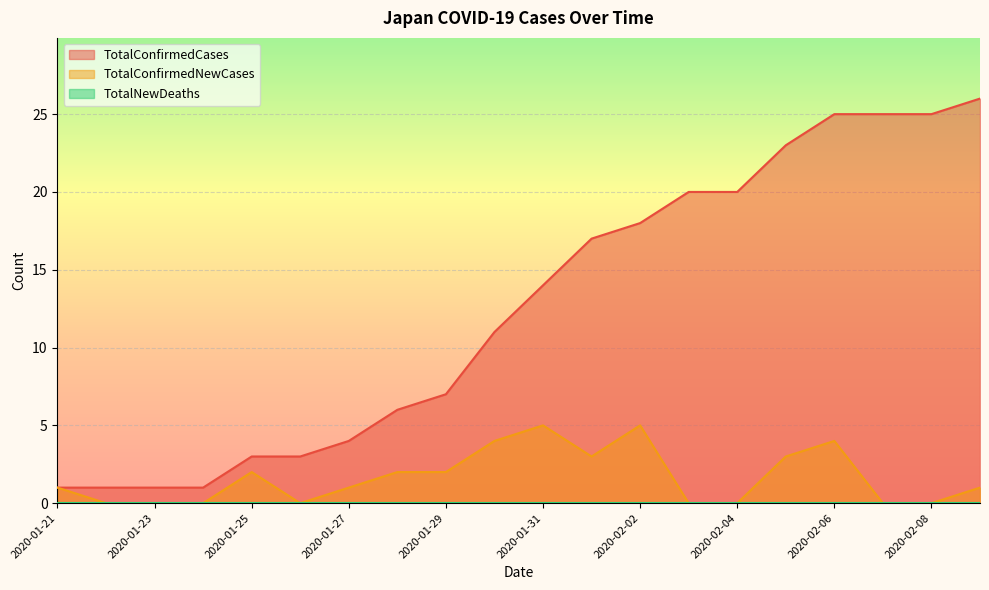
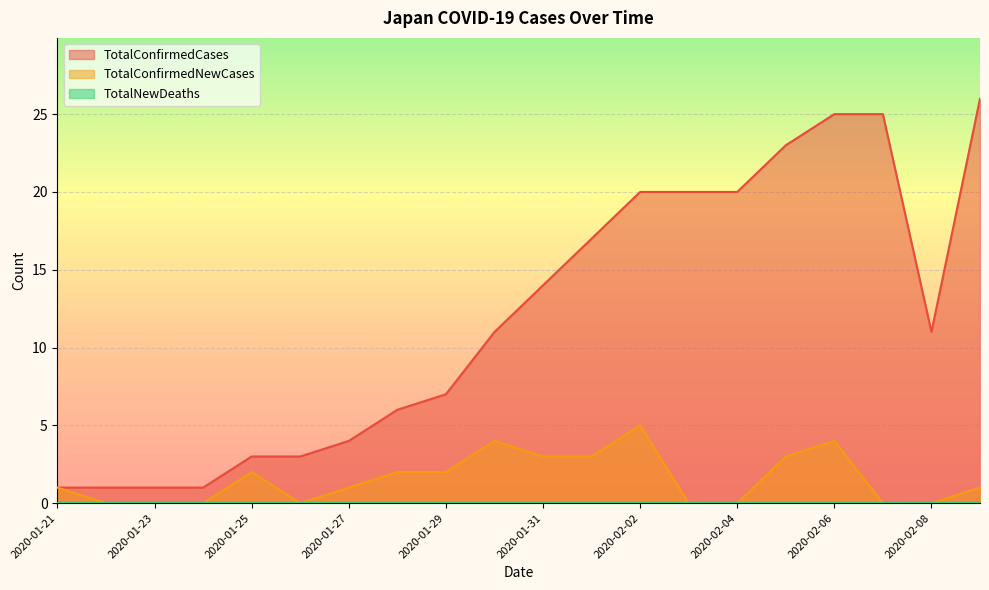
TotalConfirmedNewCases, 2020-01-31: 5 -> 3
TotalConfirmedCases, 2020-02-02: 18 -> 20
TotalConfirmedCases, 2020-02-08: 25 -> 11
